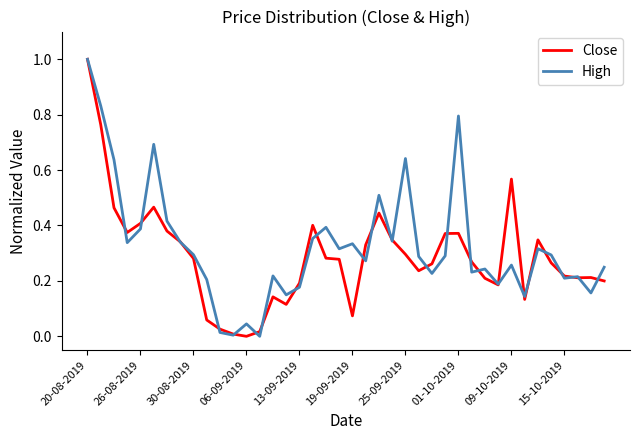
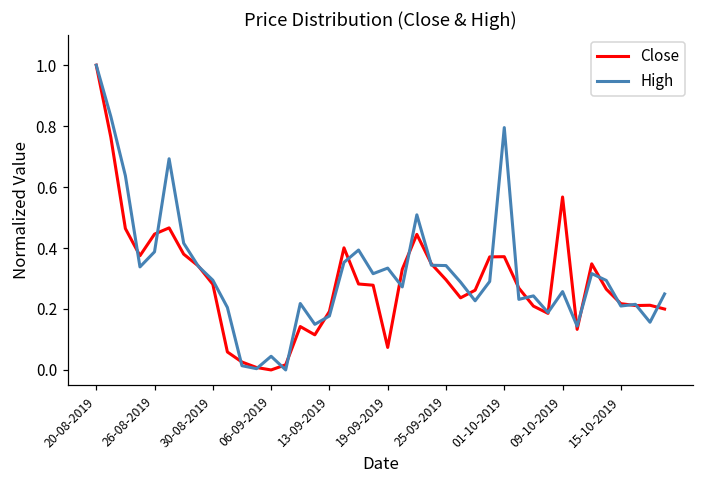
Close, 26-08-2019: 0.41 -> 0.45
High, 25-09-2019: 0.64 -> 0.34
